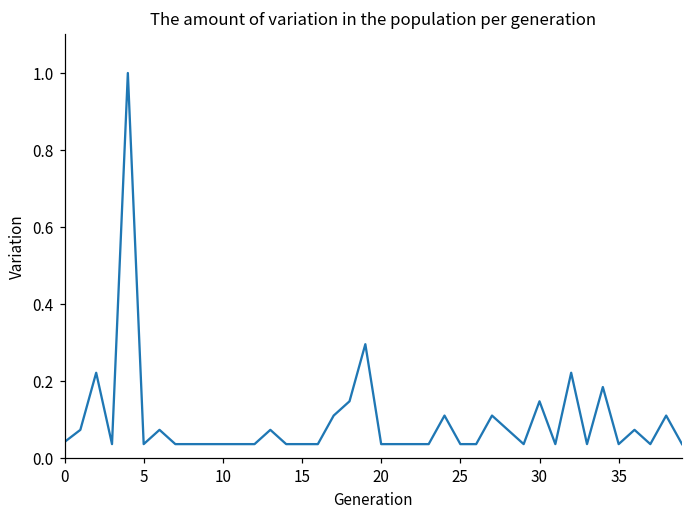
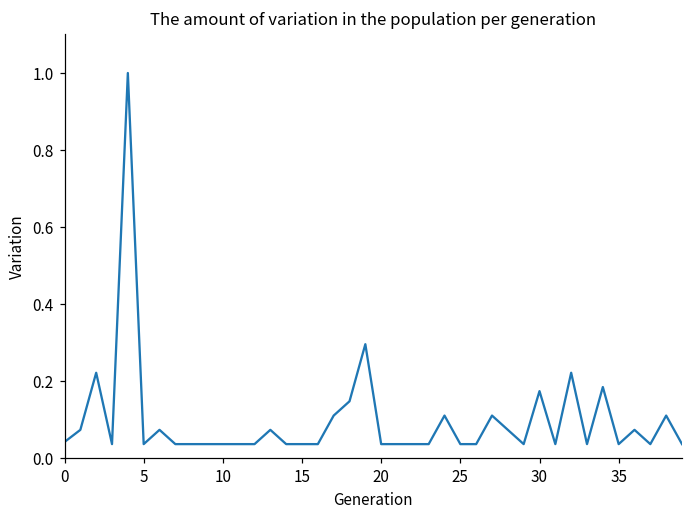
30: 0.15 -> 0.17
